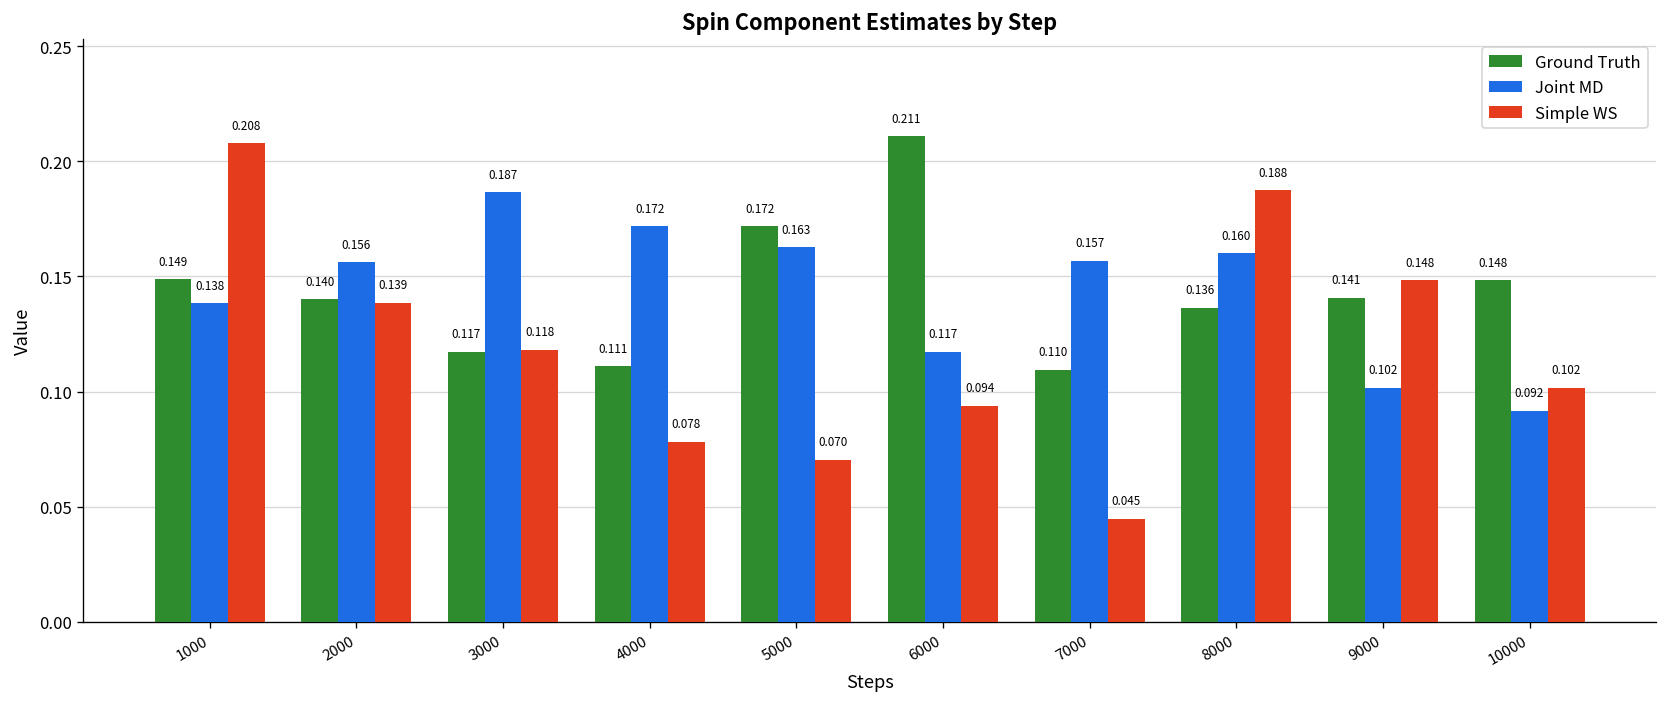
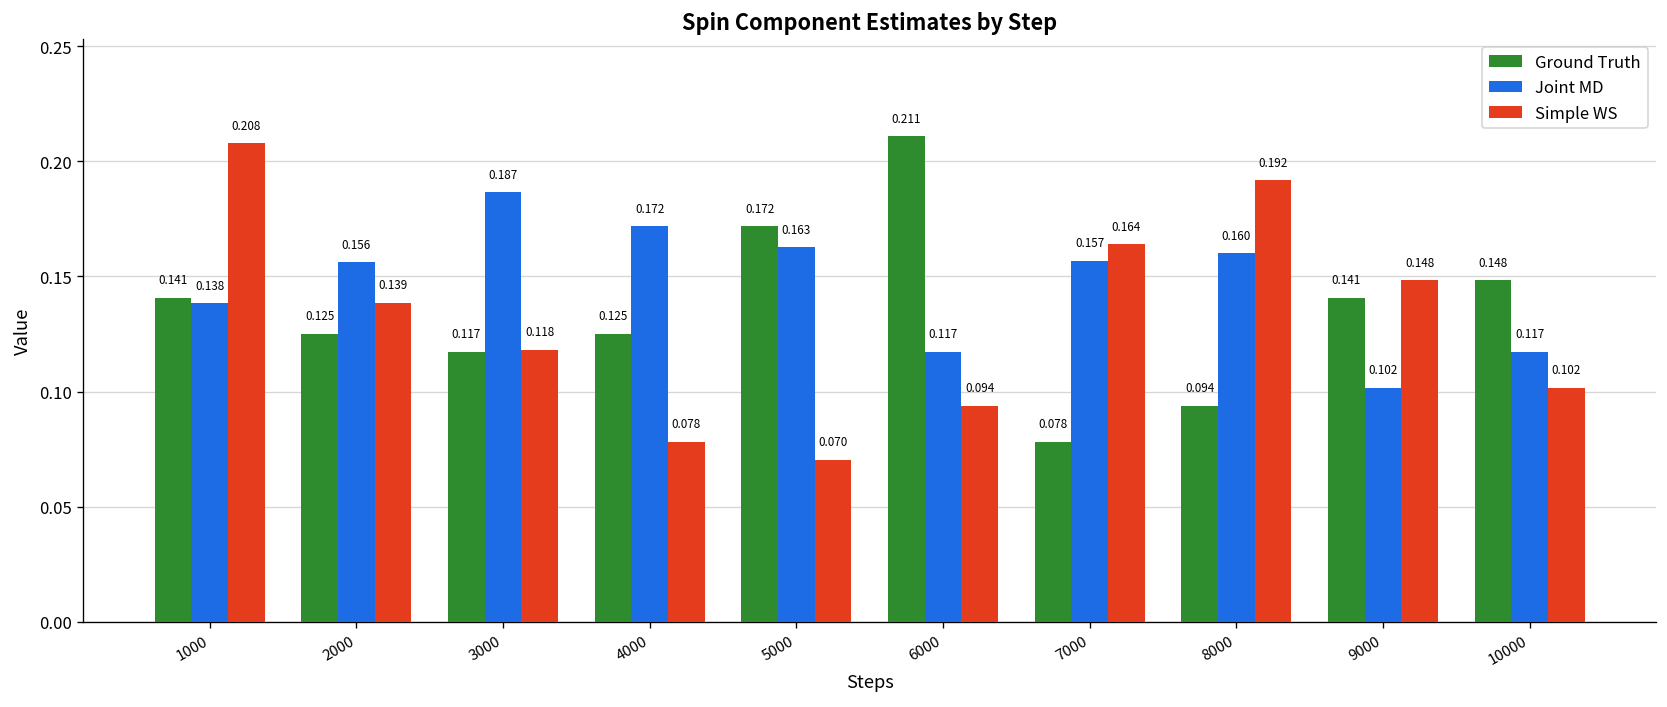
Ground Truth, 1000: 0.149 -> 0.141
Ground Truth, 2000: 0.140 -> 0.125
Ground Truth, 4000: 0.111 -> 0.125
Ground Truth, 7000: 0.110 -> 0.078
Simple WS, 7000: 0.045 -> 0.164
Ground Truth, 8000: 0.136 -> 0.094
Simple WS, 8000: 0.188 -> 0.192
Joint MD, 10000: 0.092 -> 0.117
